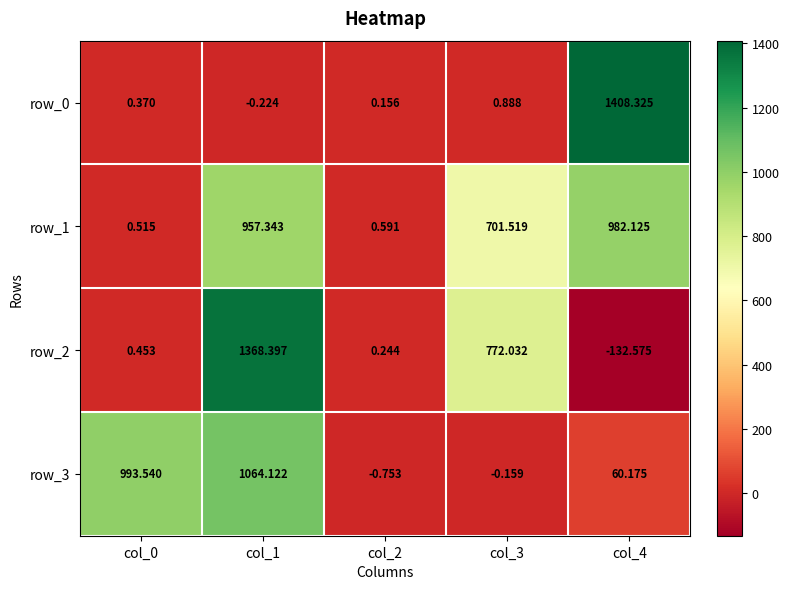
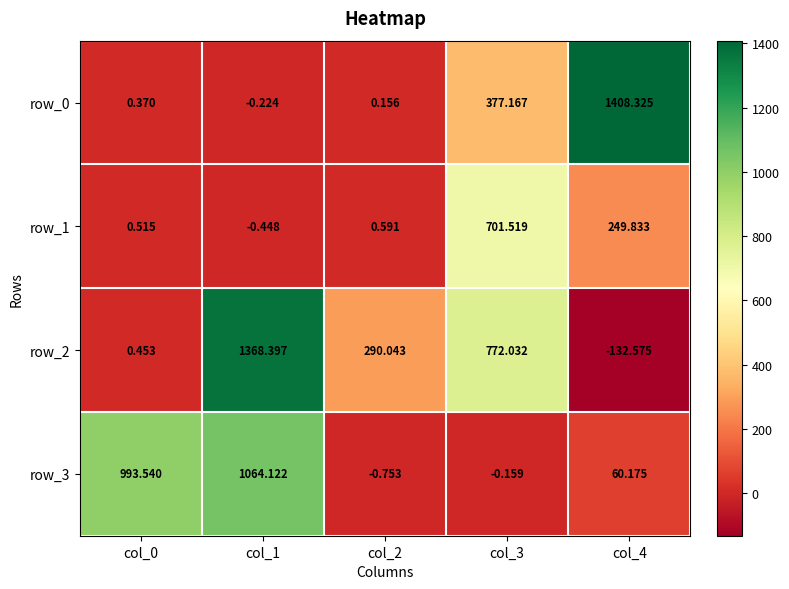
row_0, col_3: 0.888 -> 377.167
row_1, col_1: 957.343 -> -0.448
row_1, col_4: 982.125 -> 249.833
row_2, col_2: 0.244 -> 290.043
